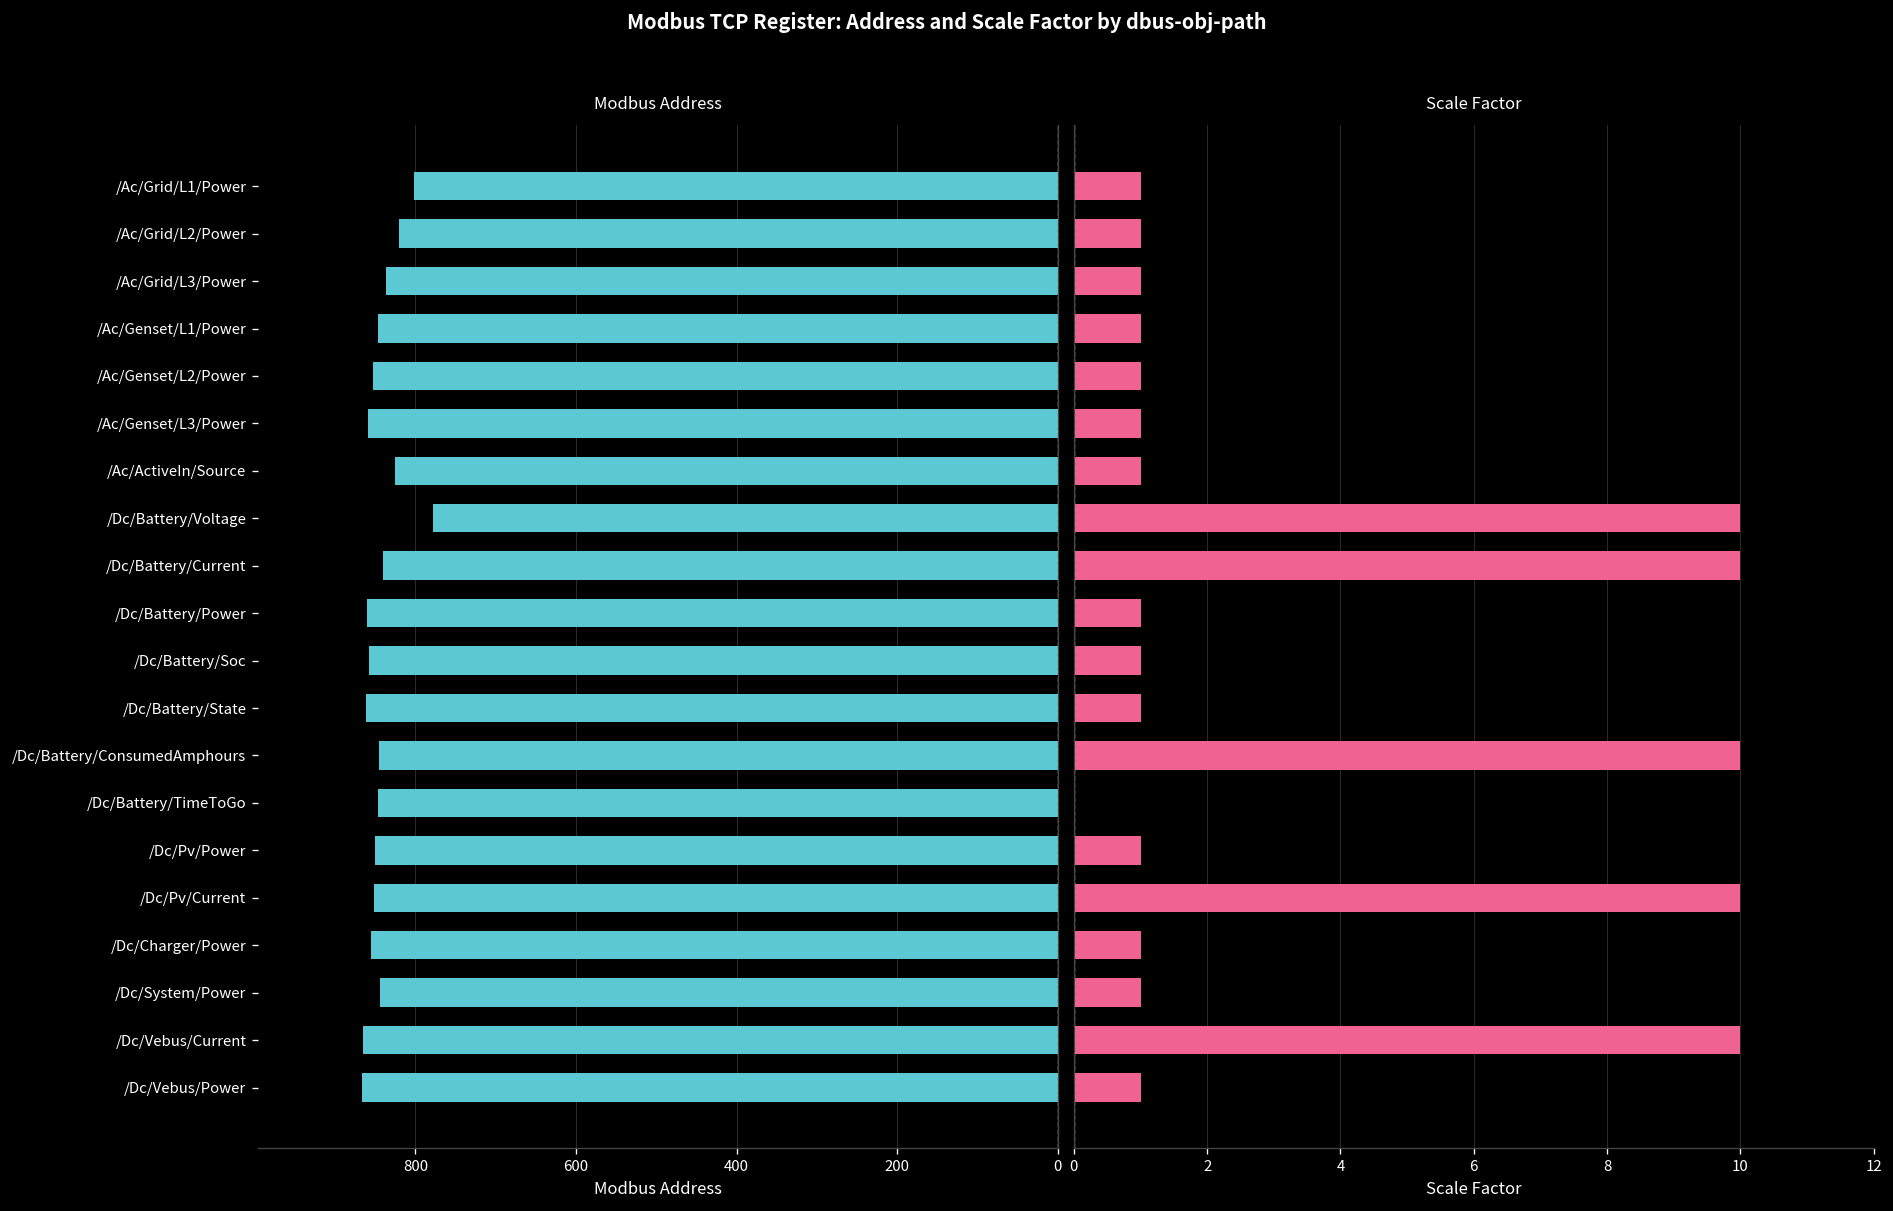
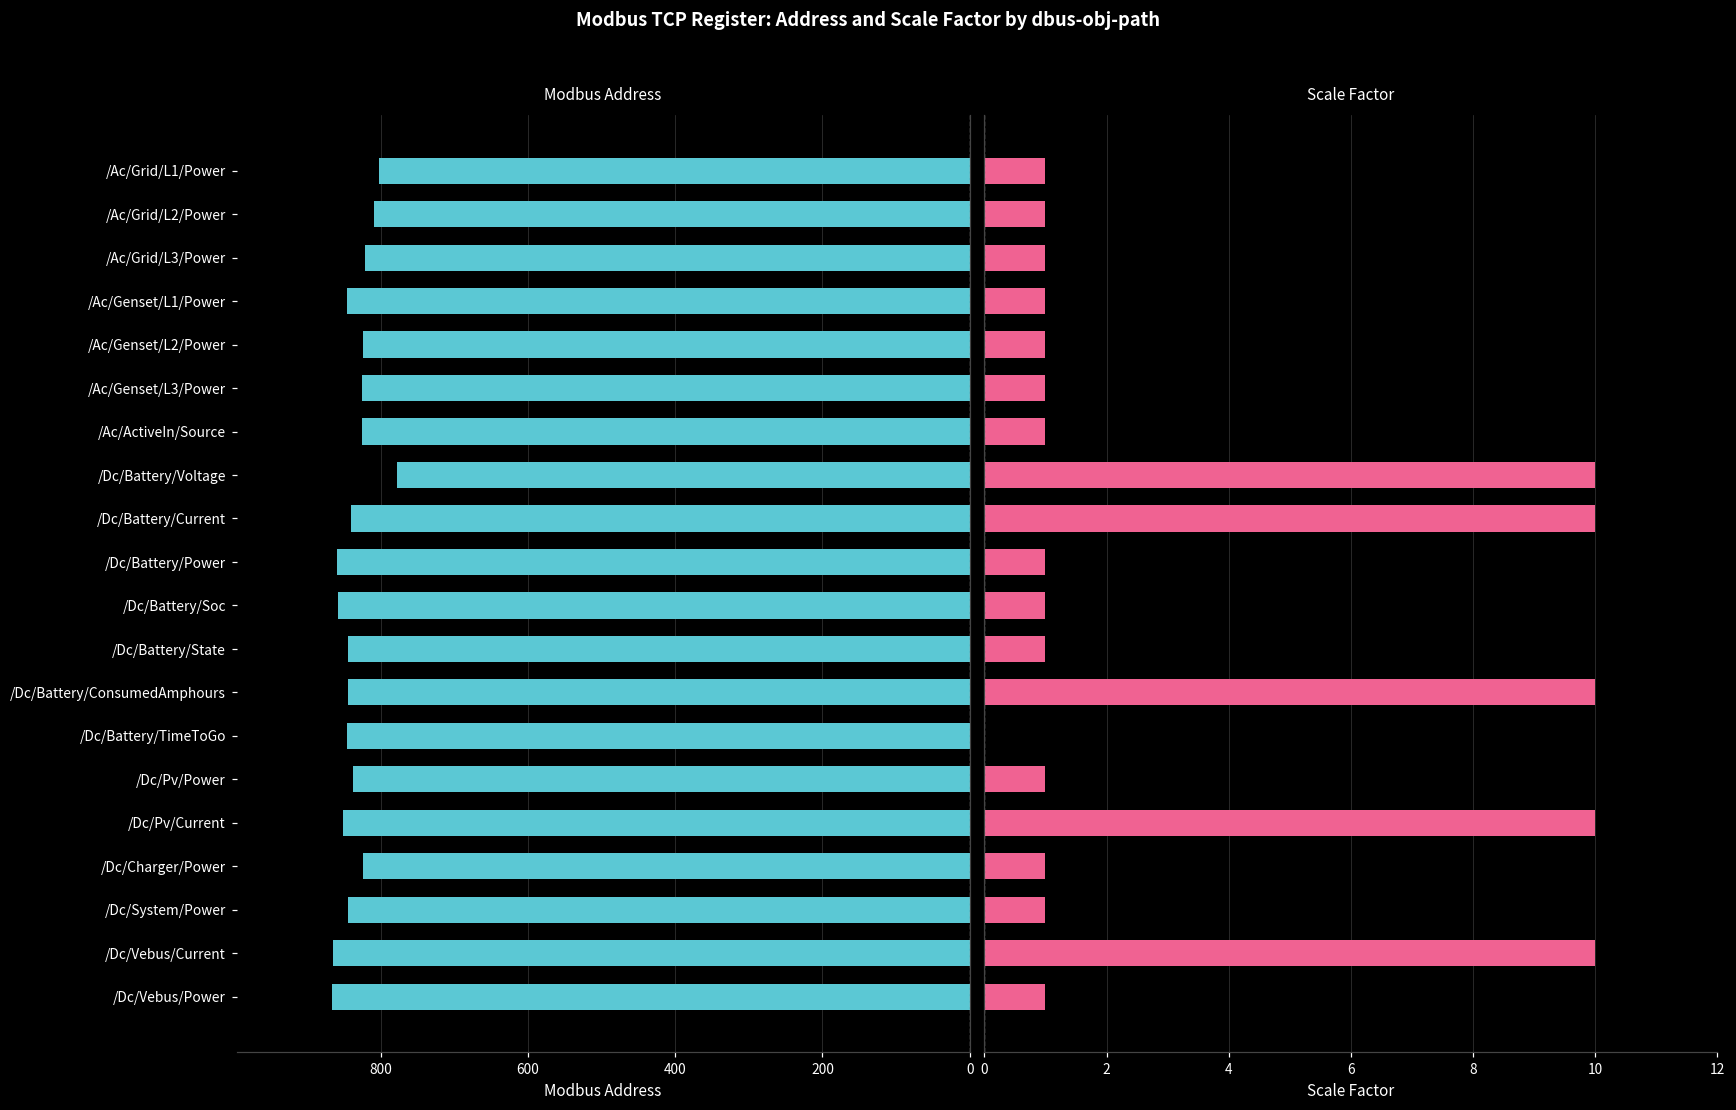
Modbus Address, /Ac/Grid/L2/Power: 820 -> 810
Modbus Address, /Ac/Grid/L3/Power: 840 -> 820
Modbus Address, /Ac/Genset/L2/Power: 850 -> 820
Modbus Address, /Ac/Genset/L3/Power: 860 -> 830
Modbus Address, /Dc/Battery/State: 860 -> 840
Modbus Address, /Dc/Pv/Power: 850 -> 840
Modbus Address, /Dc/Charger/Power: 860 -> 820
